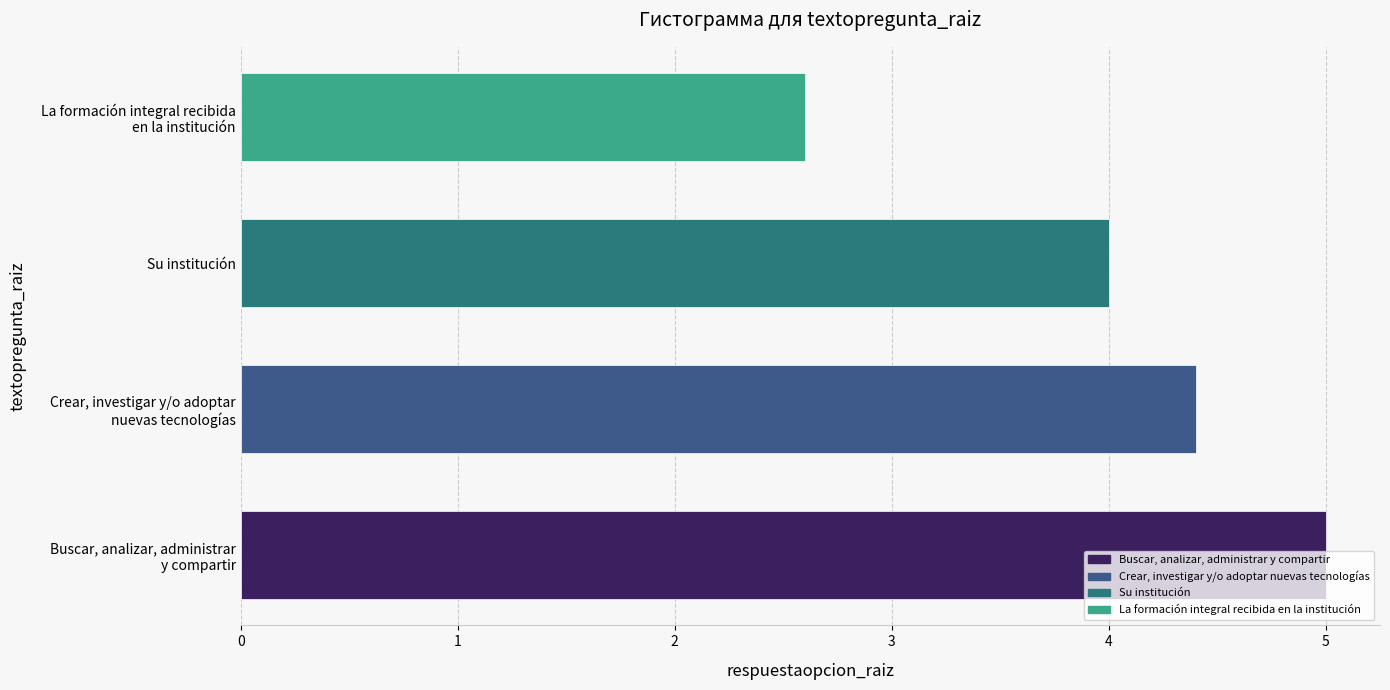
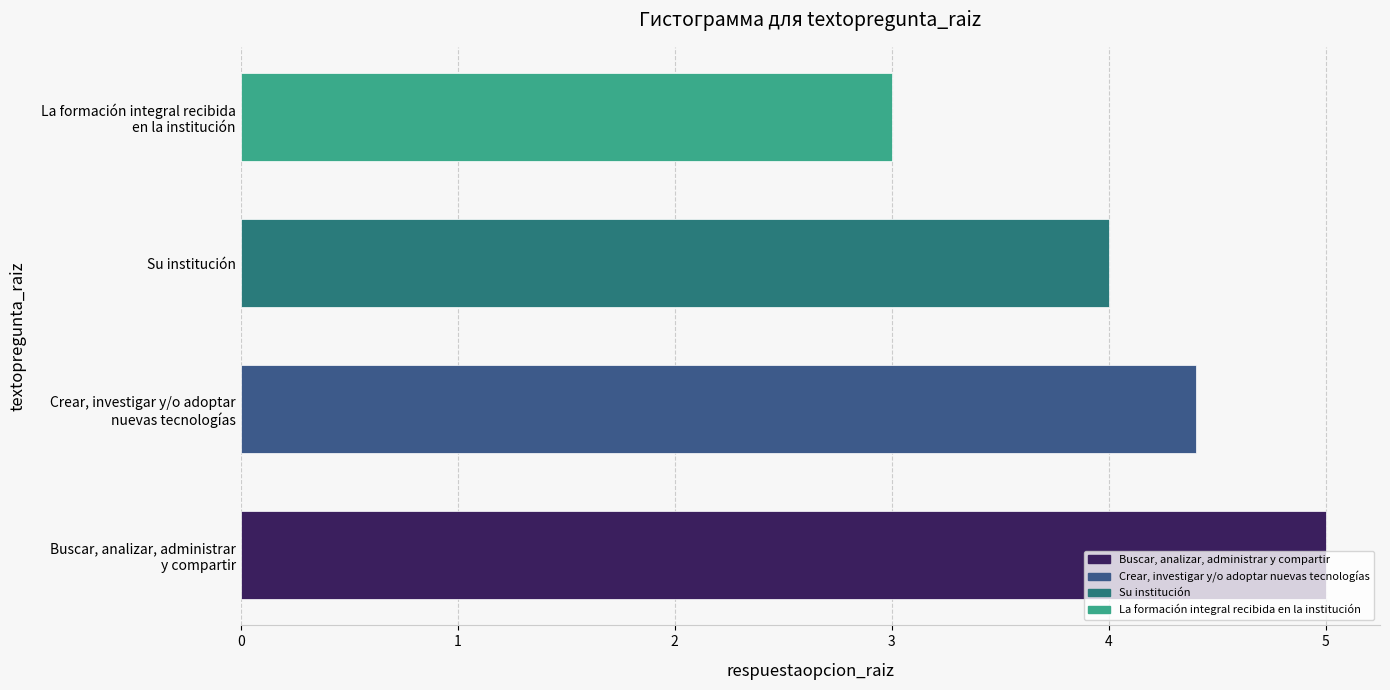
La formación integral recibida en la institución: 2.6 -> 3.0
